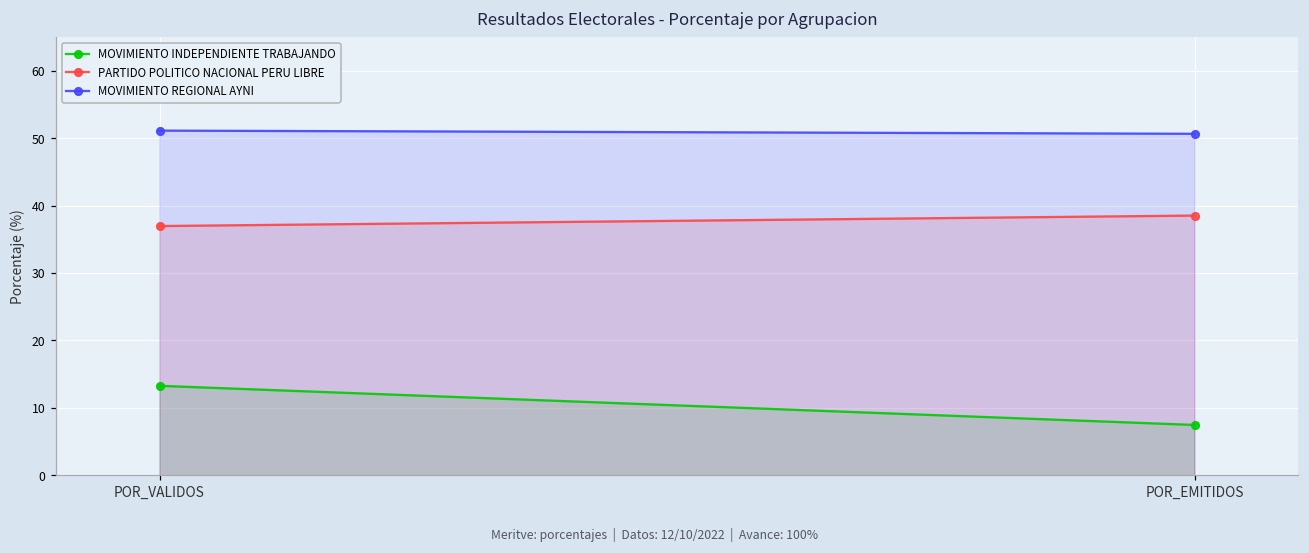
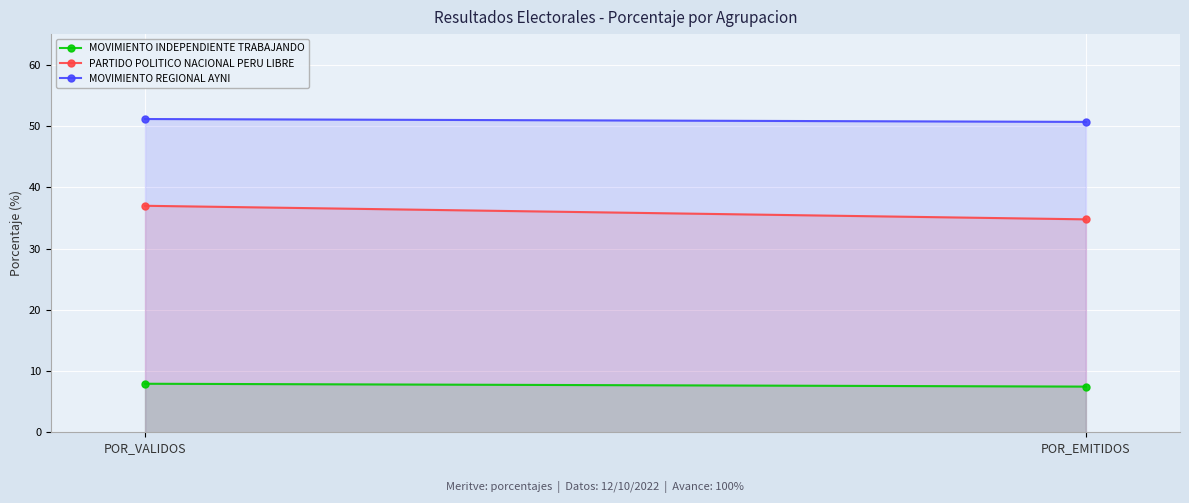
MOVIMIENTO INDEPENDIENTE TRABAJANDO, POR_VALIDOS: 13 -> 8
PARTIDO POLITICO NACIONAL PERU LIBRE, POR_EMITIDOS: 39 -> 35
